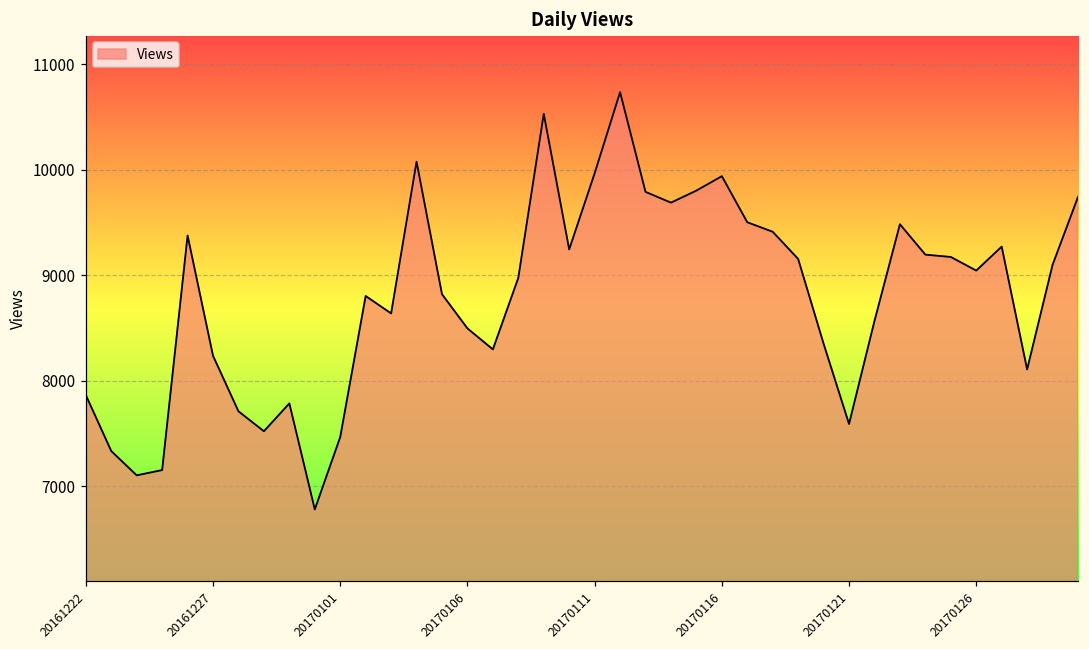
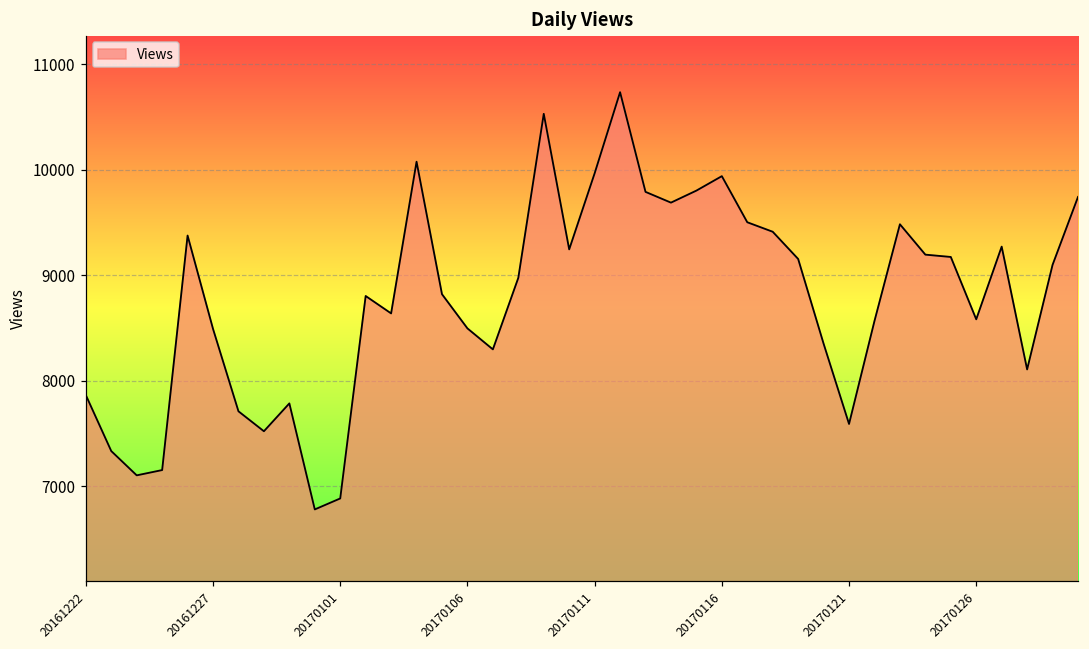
20161227: 8200 -> 8500
20170101: 7500 -> 6900
20170126: 9000 -> 8600
